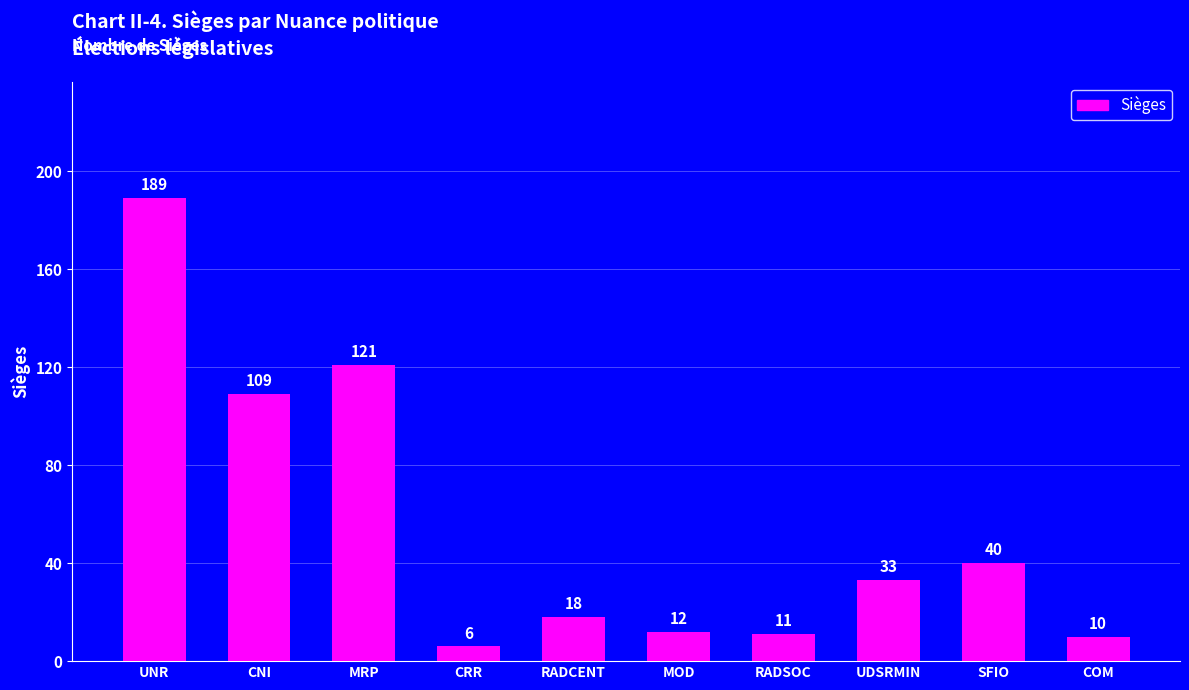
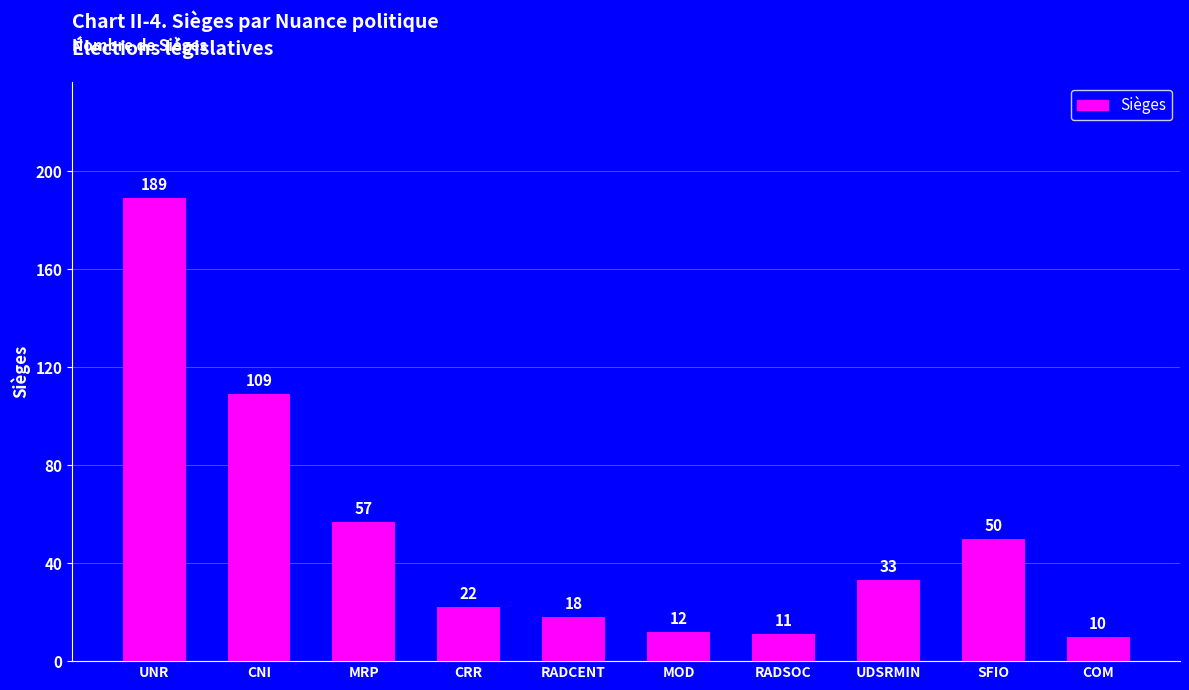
MRP: 121 -> 57
CRR: 6 -> 22
SFIO: 40 -> 50
